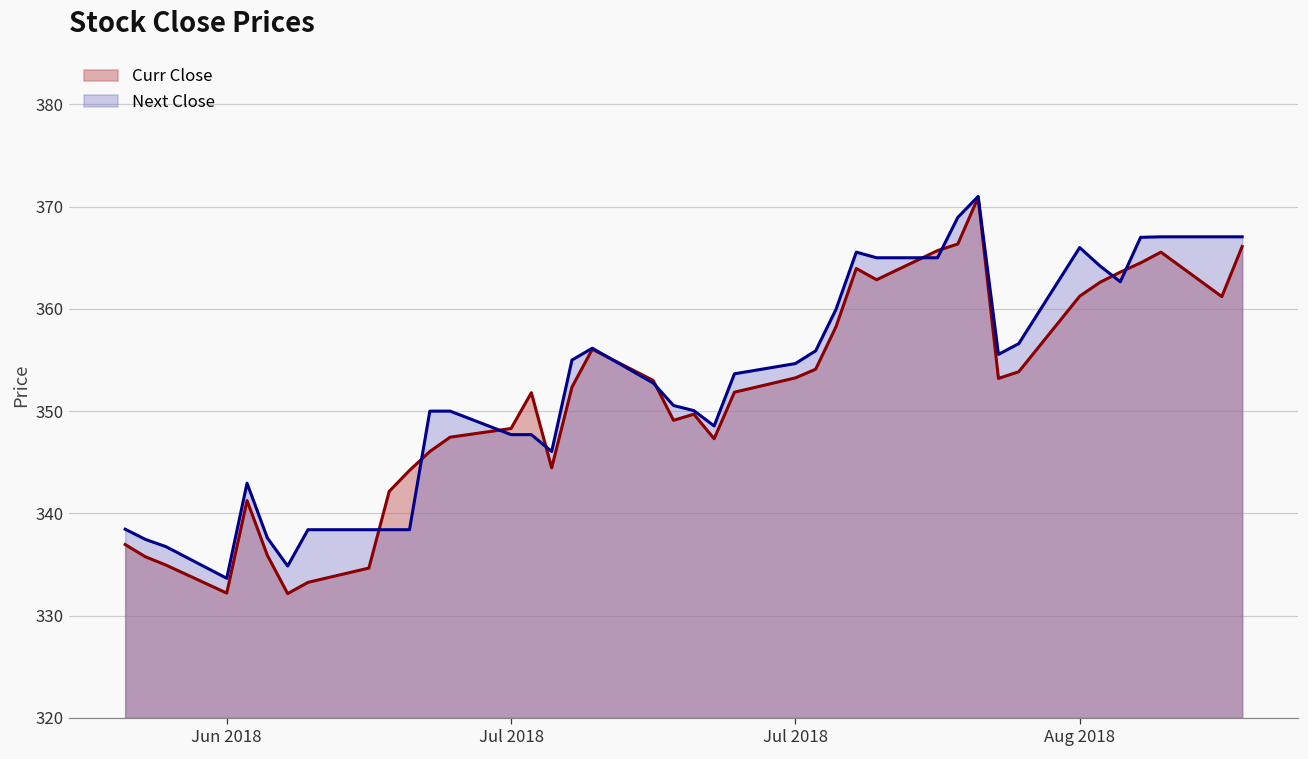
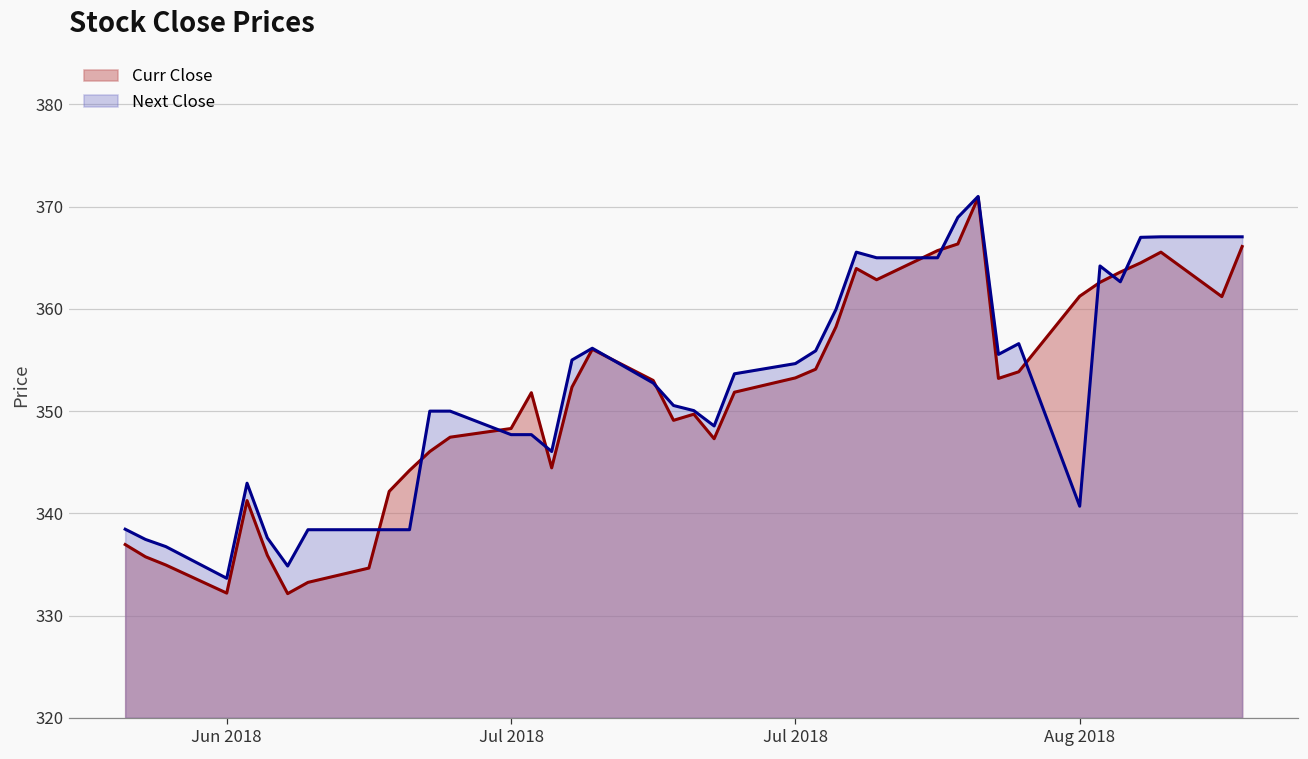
Next Close, Aug 2018: 366 -> 341
